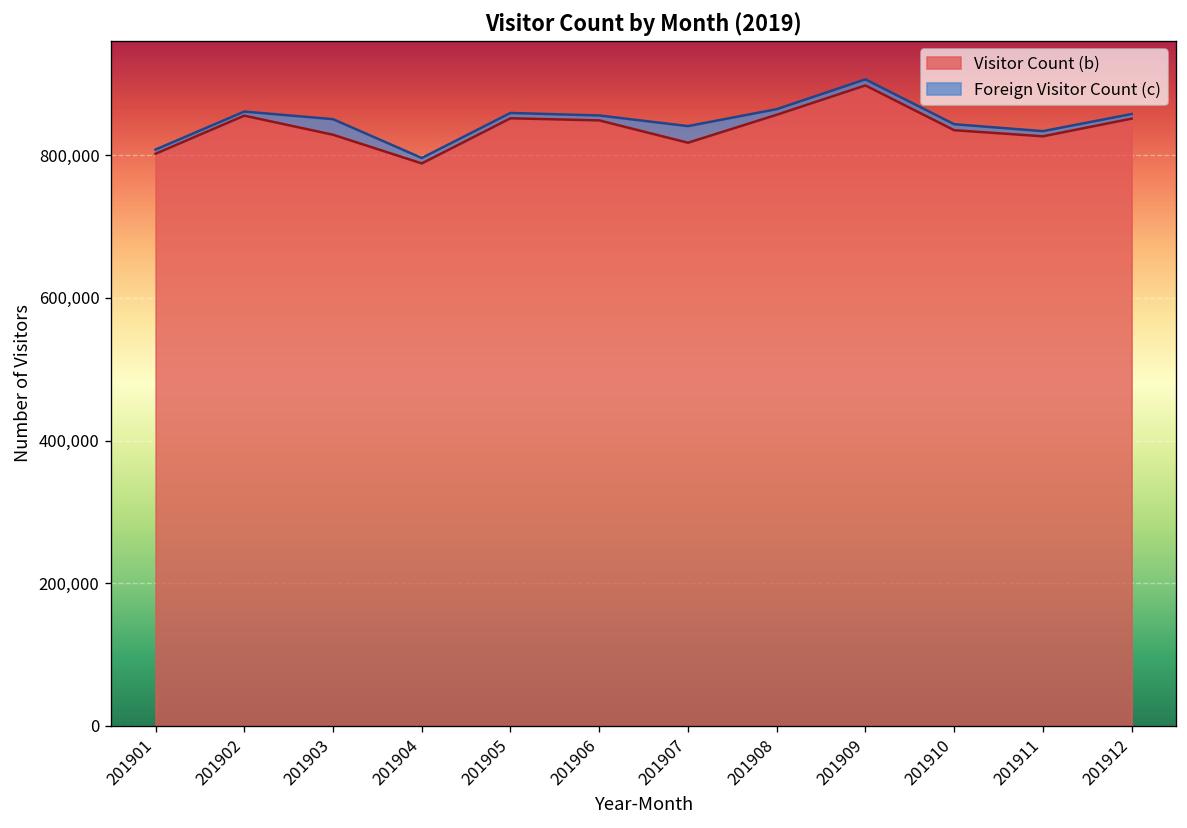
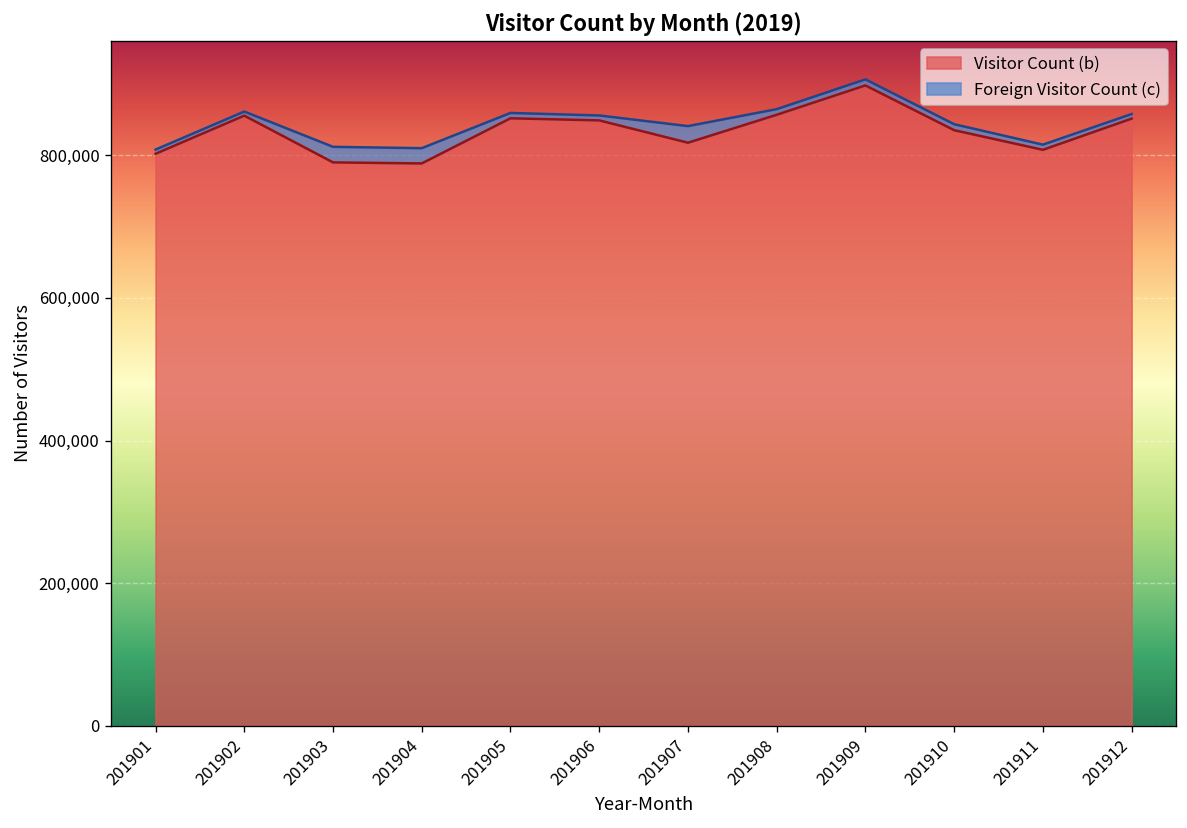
Visitor Count (b), 201903: 830,000 -> 790,000
Foreign Visitor Count (c), 201904: 10,000 -> 20,000
Visitor Count (b), 201911: 830,000 -> 810,000
